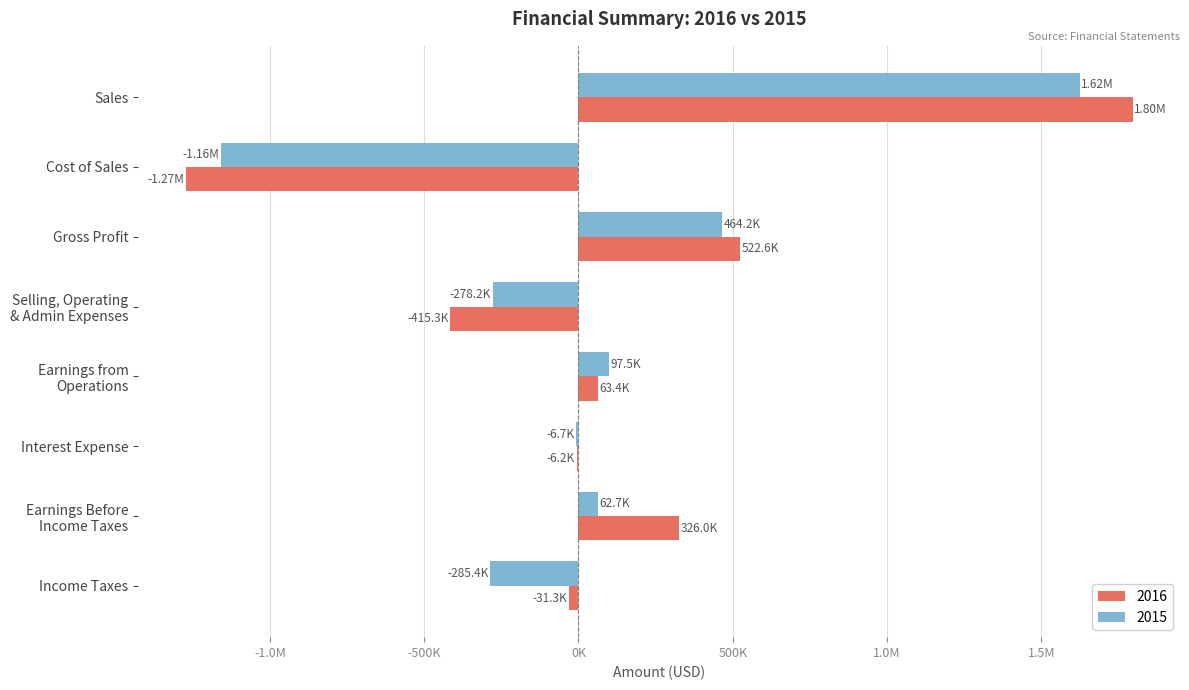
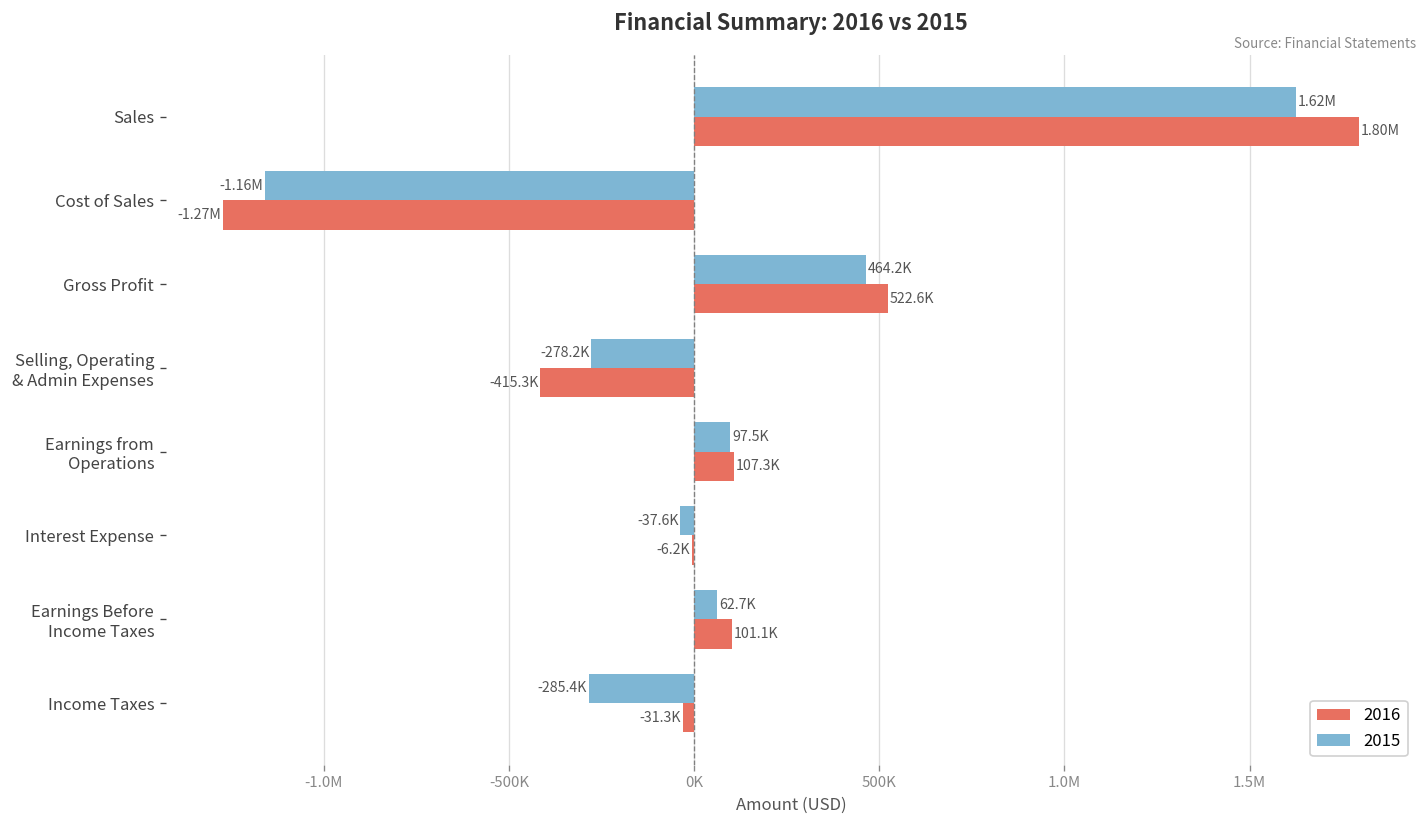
2016, Earnings from Operations: 63.4K -> 107.3K
2015, Interest Expense: -6.7K -> -37.6K
2016, Earnings Before Income Taxes: 326.0K -> 101.1K
